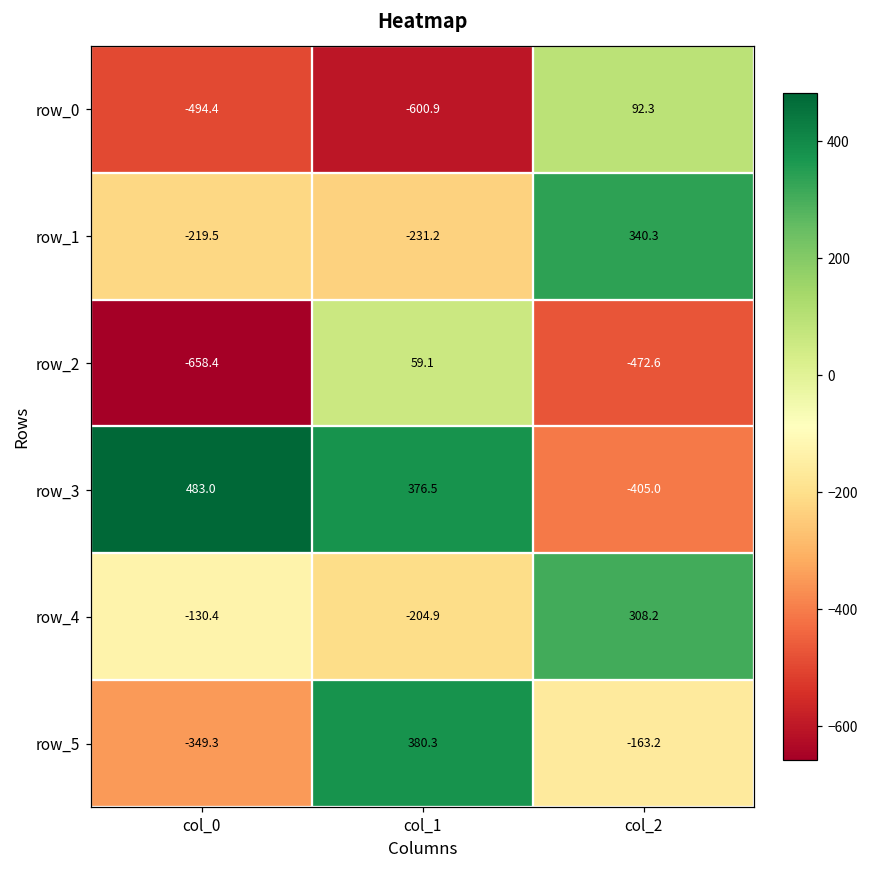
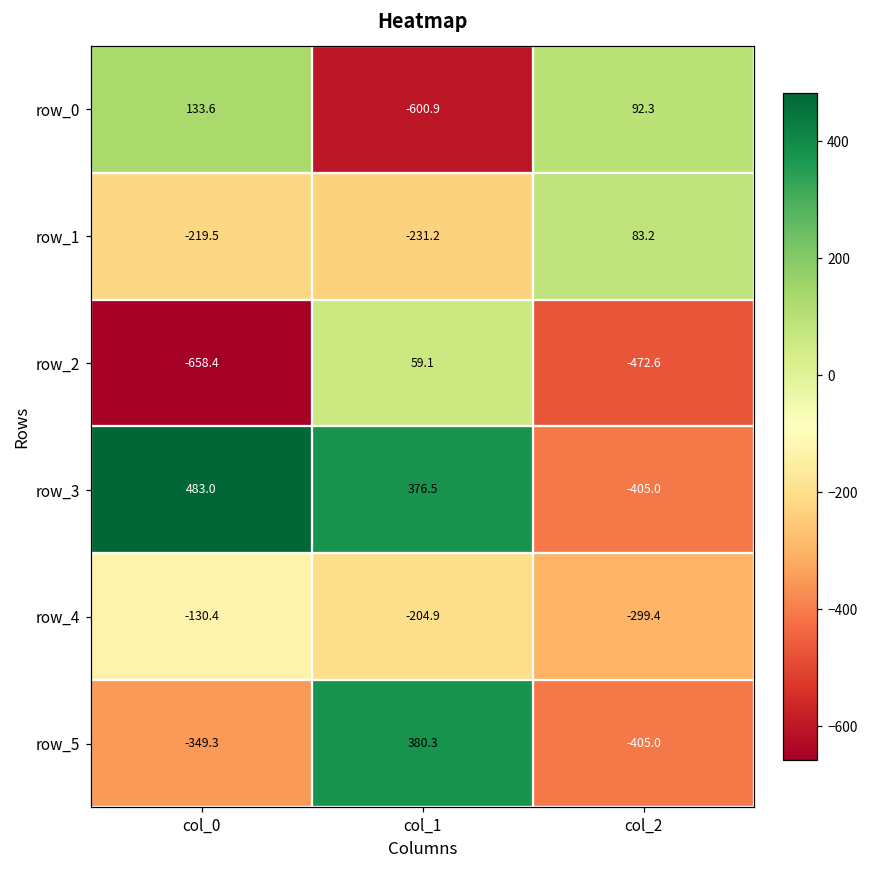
row_0, col_0: -494.4 -> 133.6
row_1, col_2: 340.3 -> 83.2
row_4, col_2: 308.2 -> -299.4
row_5, col_2: -163.2 -> -405.0
